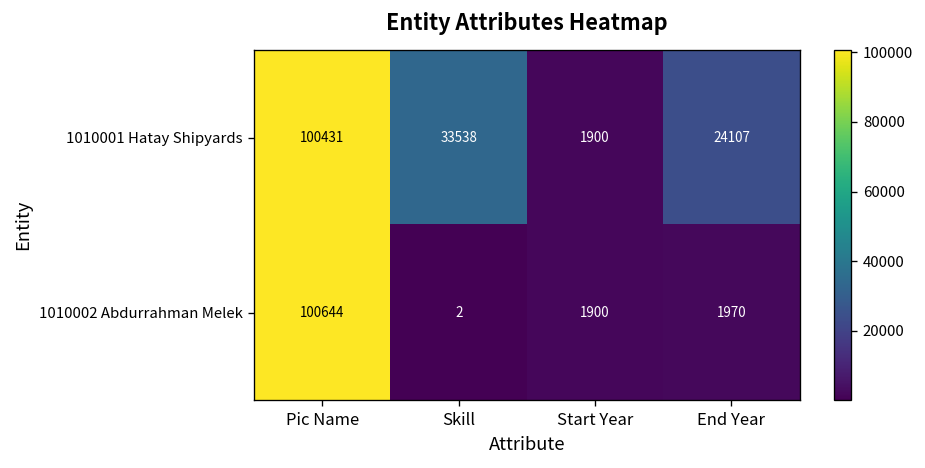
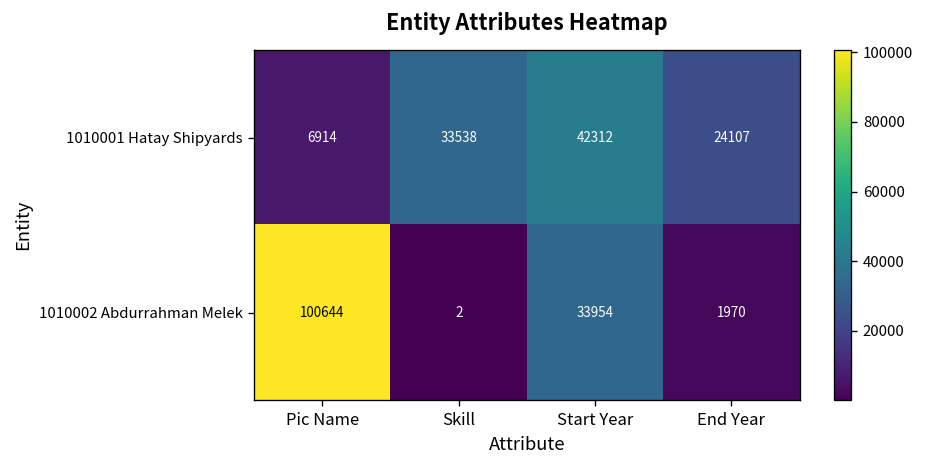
1010001 Hatay Shipyards, Pic Name: 100431 -> 6914
1010001 Hatay Shipyards, Start Year: 1900 -> 42312
1010002 Abdurrahman Melek, Start Year: 1900 -> 33954
